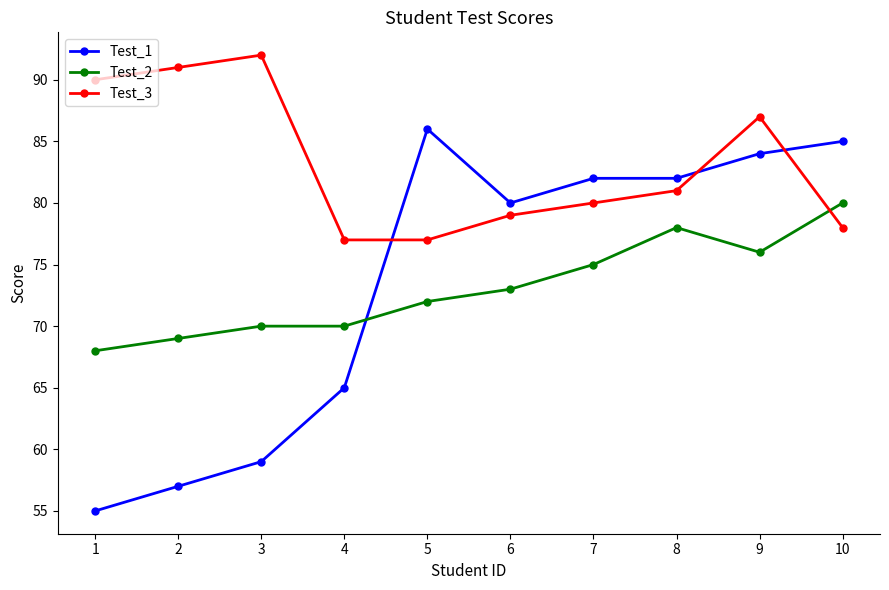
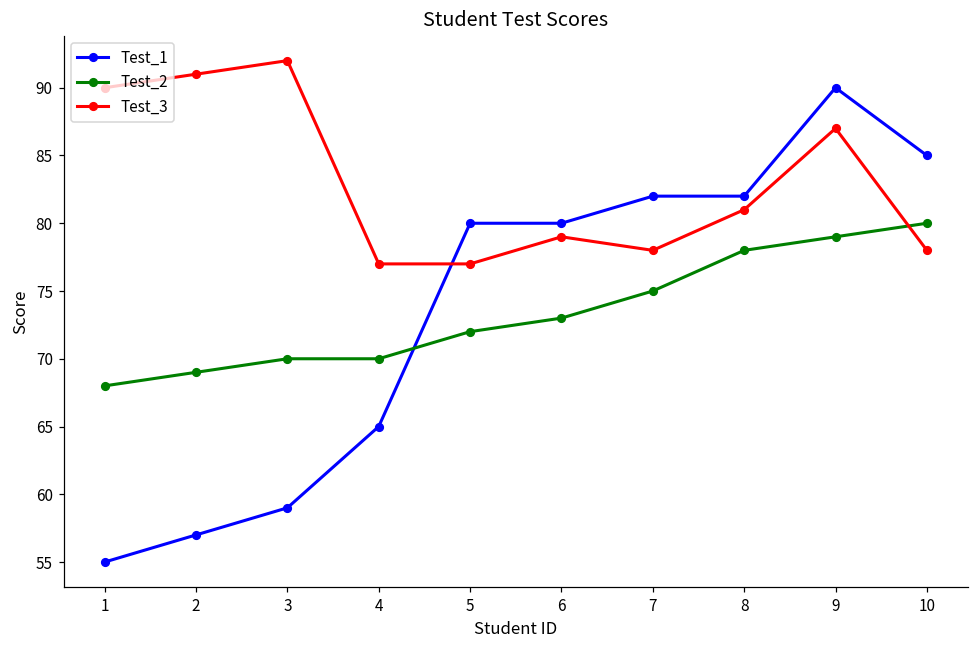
Test_1, 5: 86 -> 80
Test_3, 7: 80 -> 78
Test_1, 9: 84 -> 90
Test_2, 9: 76 -> 79
